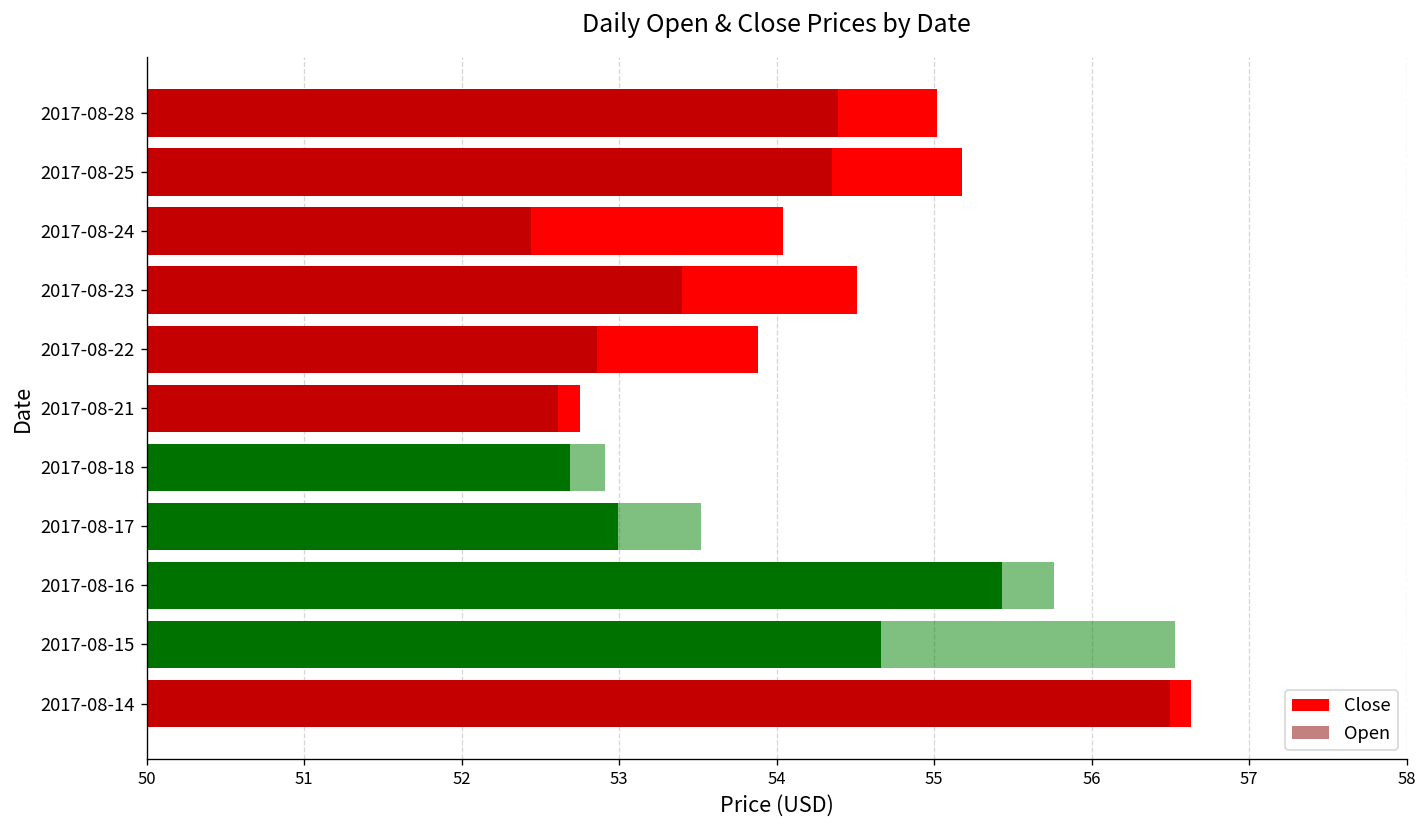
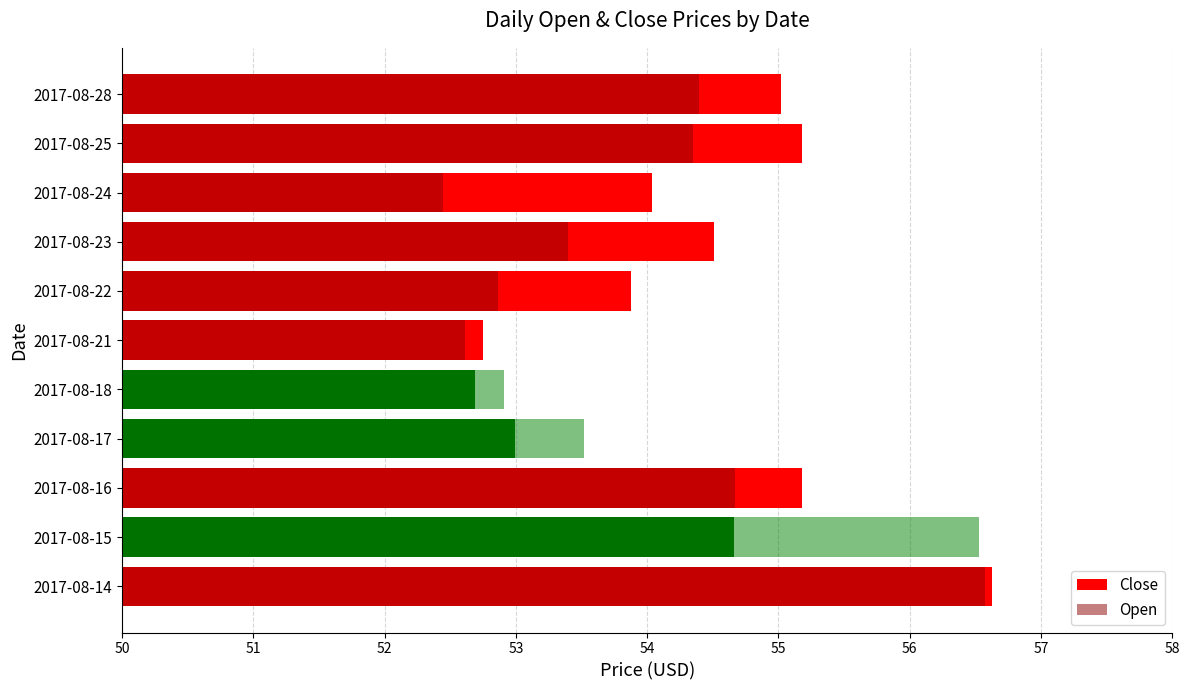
Close, 2017-08-16: 55.43 -> 55.18
Open, 2017-08-16: 55.76 -> 54.67
Open, 2017-08-14: 56.50 -> 56.57
